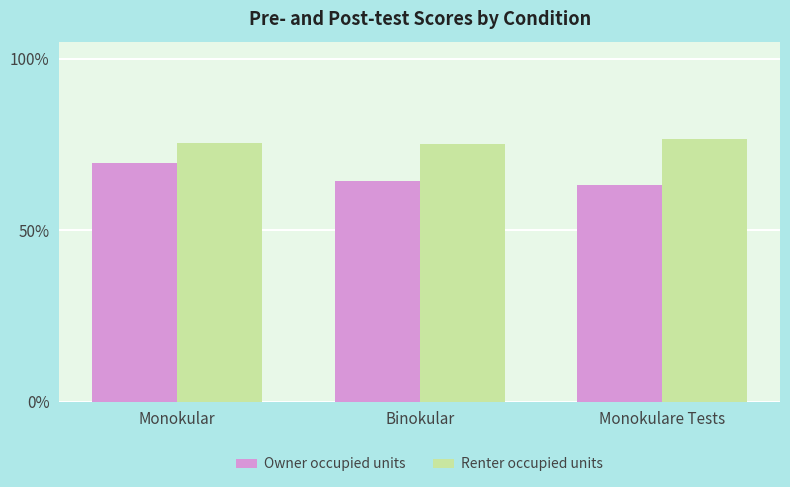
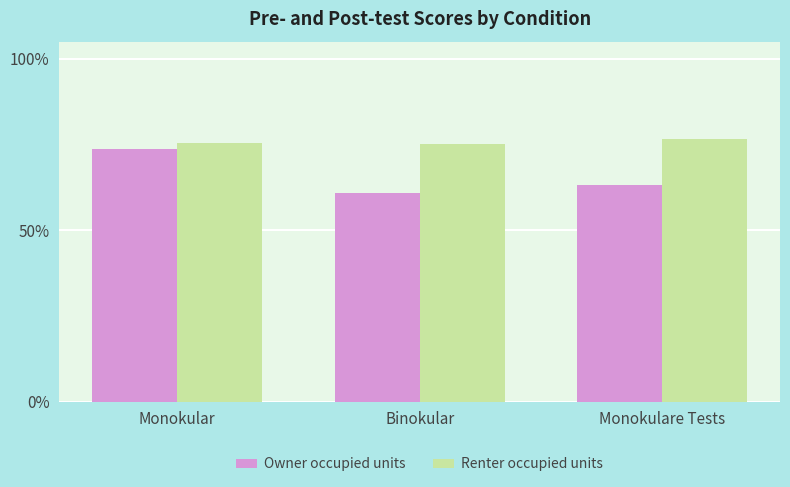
Owner occupied units, Monokular: 70% -> 74%
Owner occupied units, Binokular: 65% -> 61%
